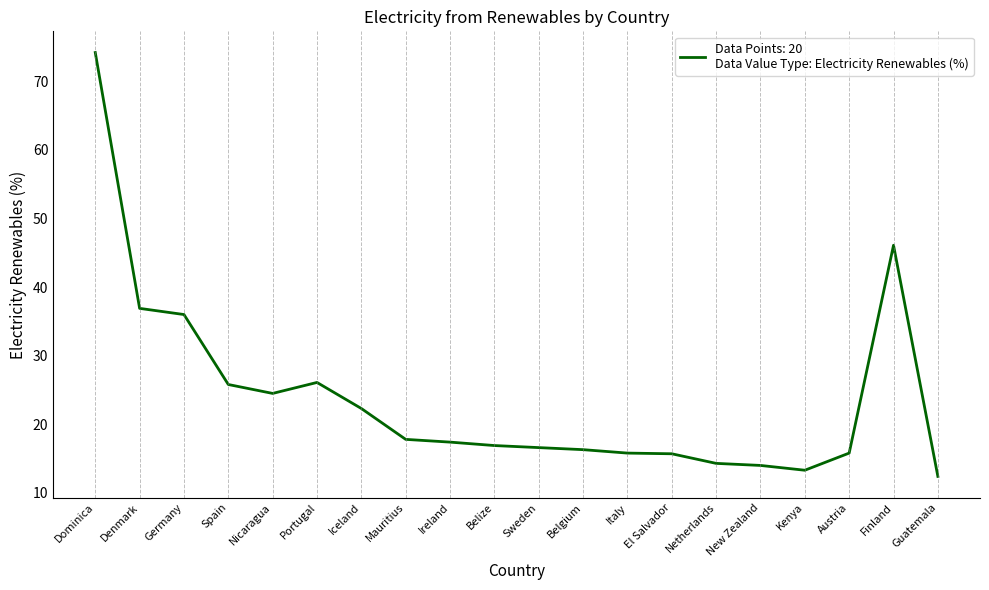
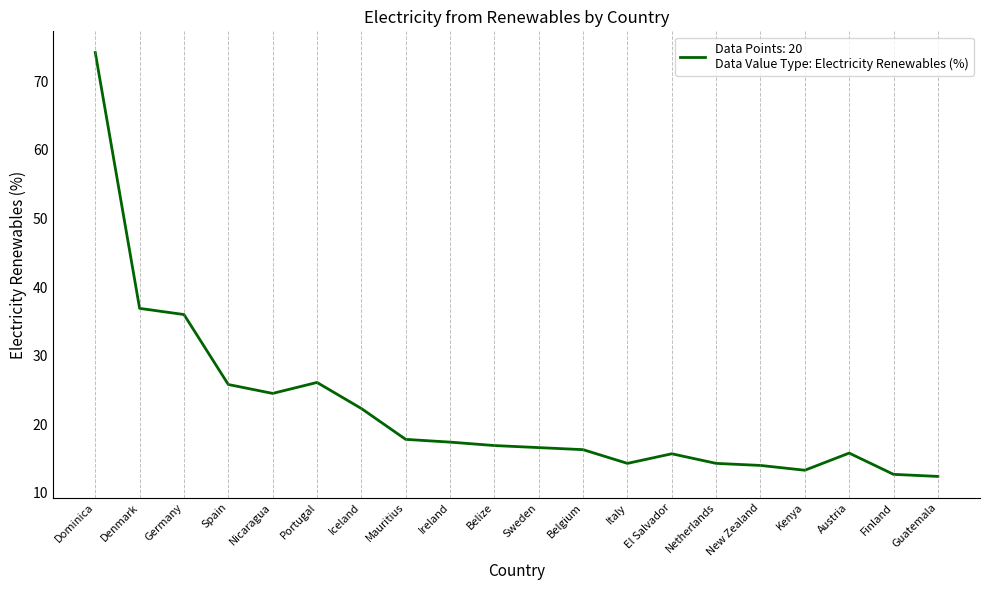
Italy: 16 -> 14
Finland: 46 -> 13
